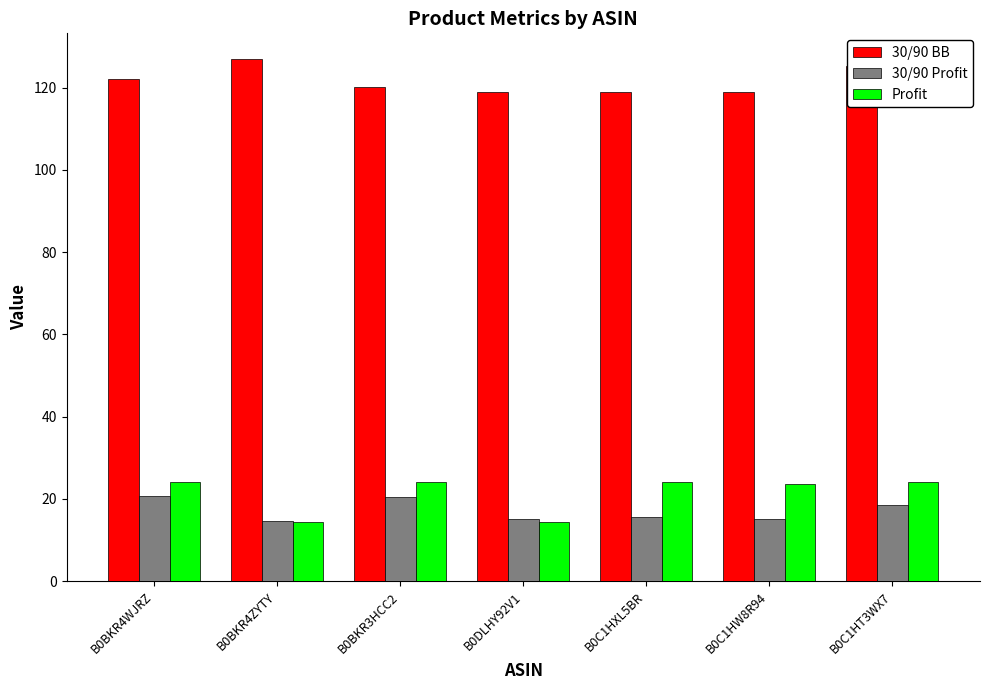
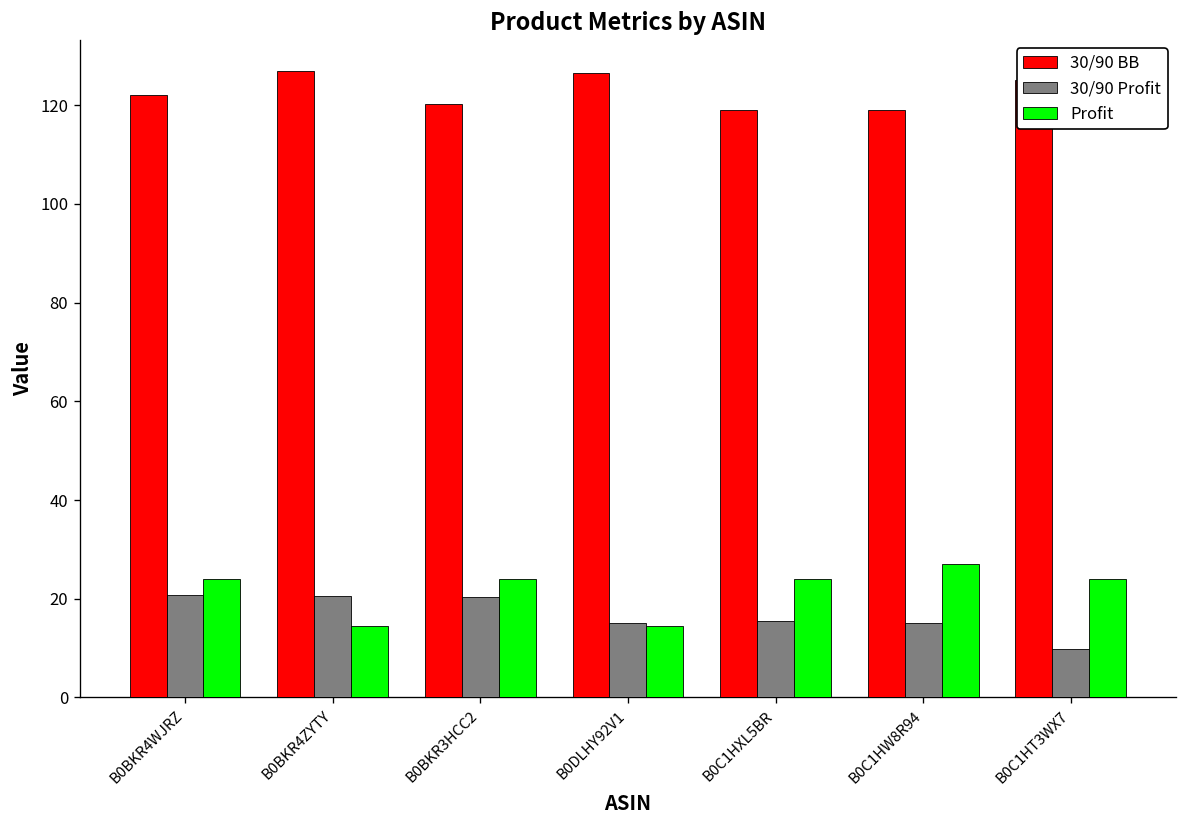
30/90 Profit, B0BKR4ZYTY: 15 -> 21
30/90 BB, B0DLHY92V1: 119 -> 126
Profit, B0C1HW8R94: 24 -> 27
30/90 Profit, B0C1HT3WX7: 19 -> 10
